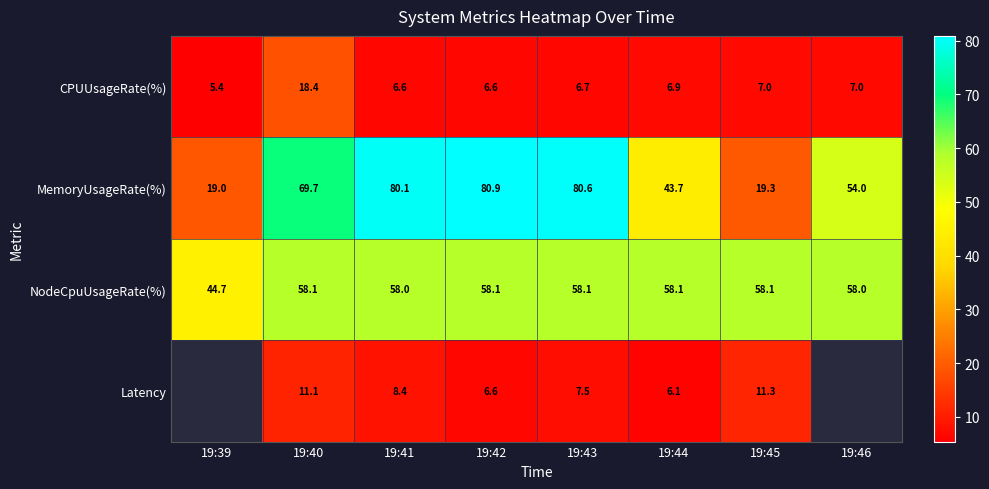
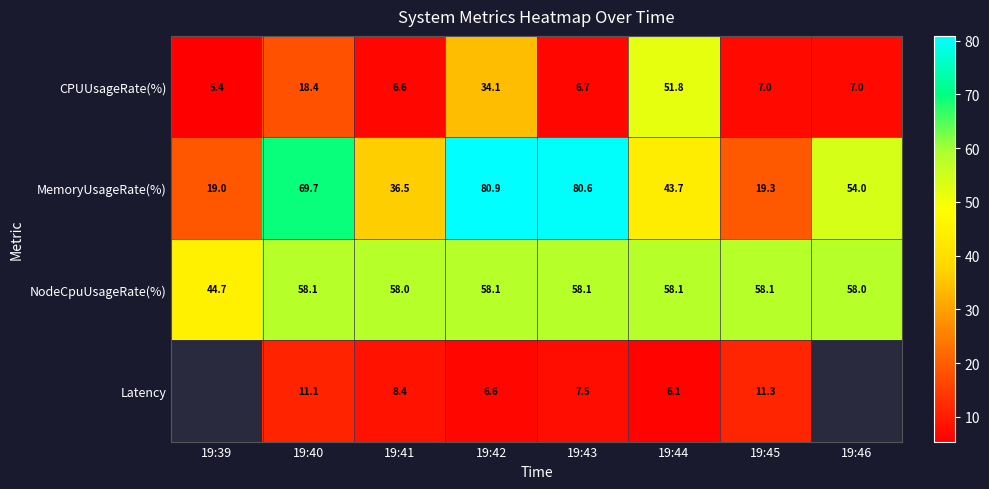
CPUUsageRate(%), 19:42: 6.6 -> 34.1
CPUUsageRate(%), 19:44: 6.9 -> 51.8
MemoryUsageRate(%), 19:41: 80.1 -> 36.5
